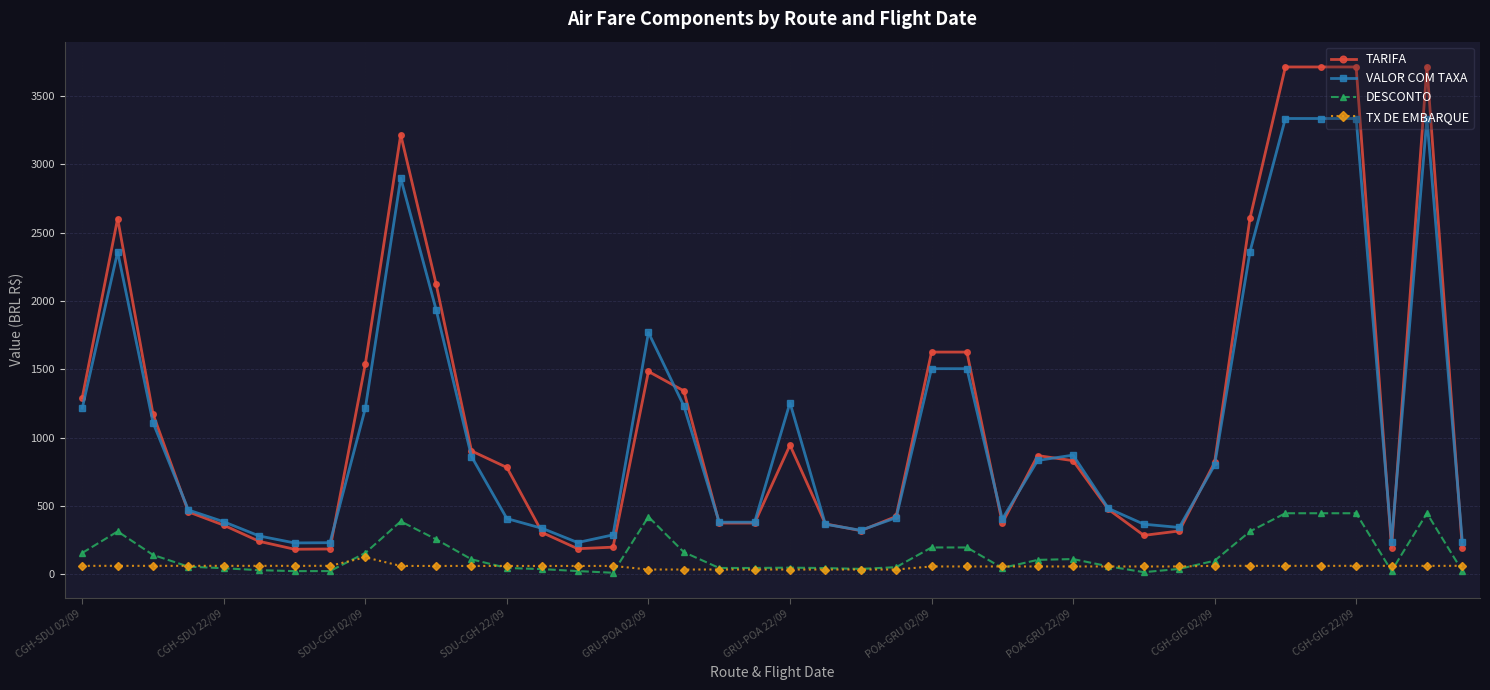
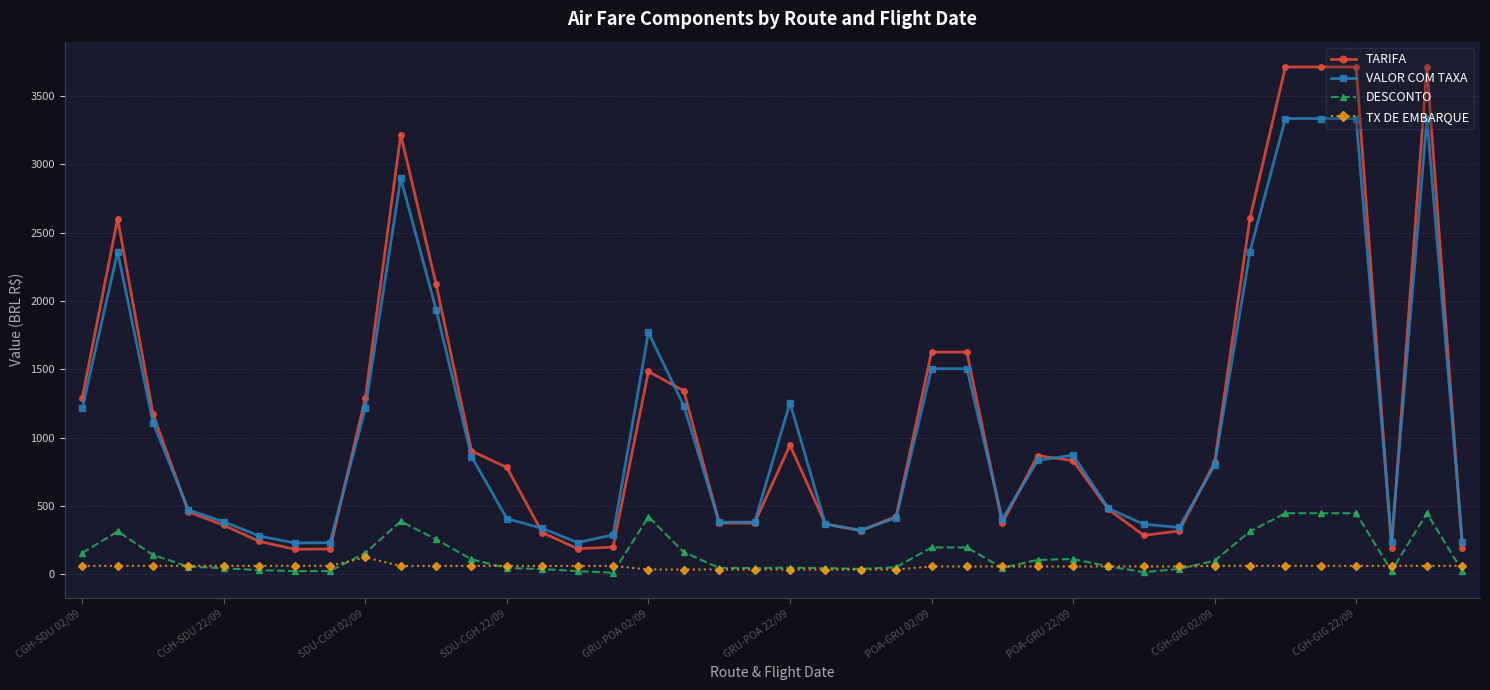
TARIFA, SDU-CGH 02/09: 1540 -> 1290
